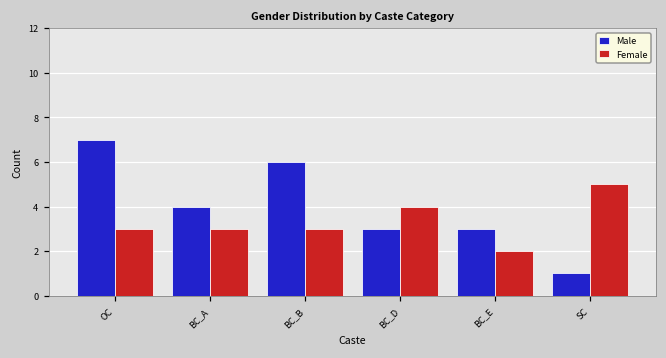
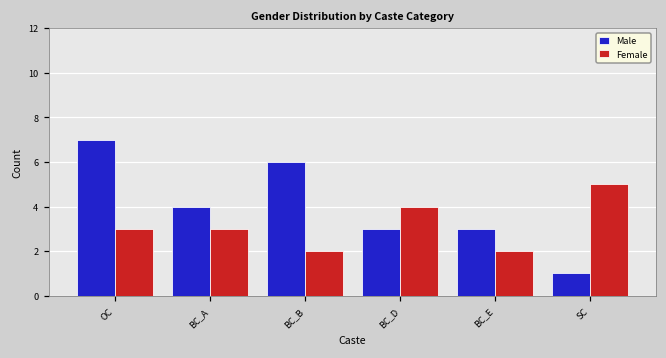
Female, BC_B: 3 -> 2
